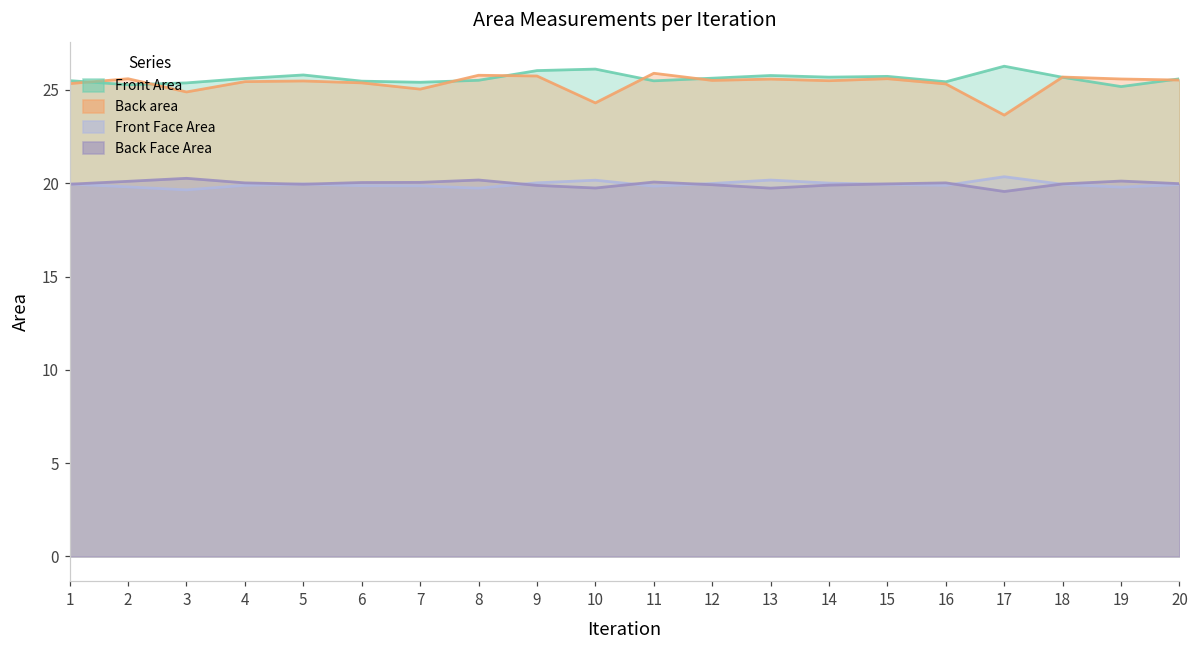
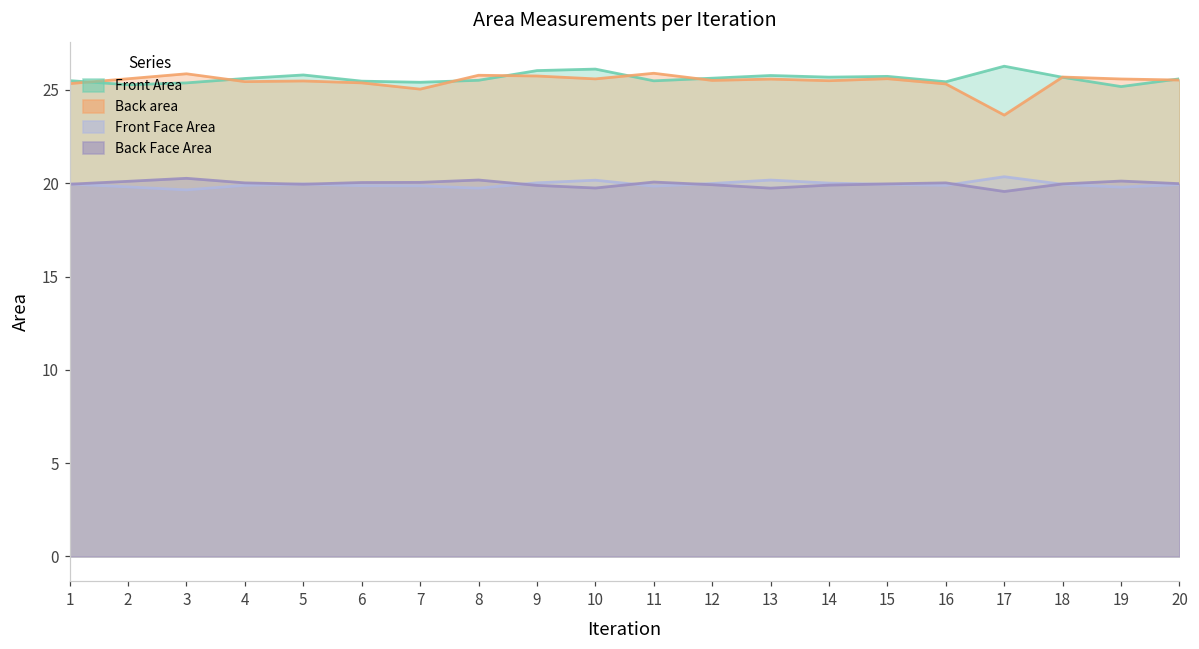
Back area, 3: 24.9 -> 25.9
Back area, 10: 24.3 -> 25.6
